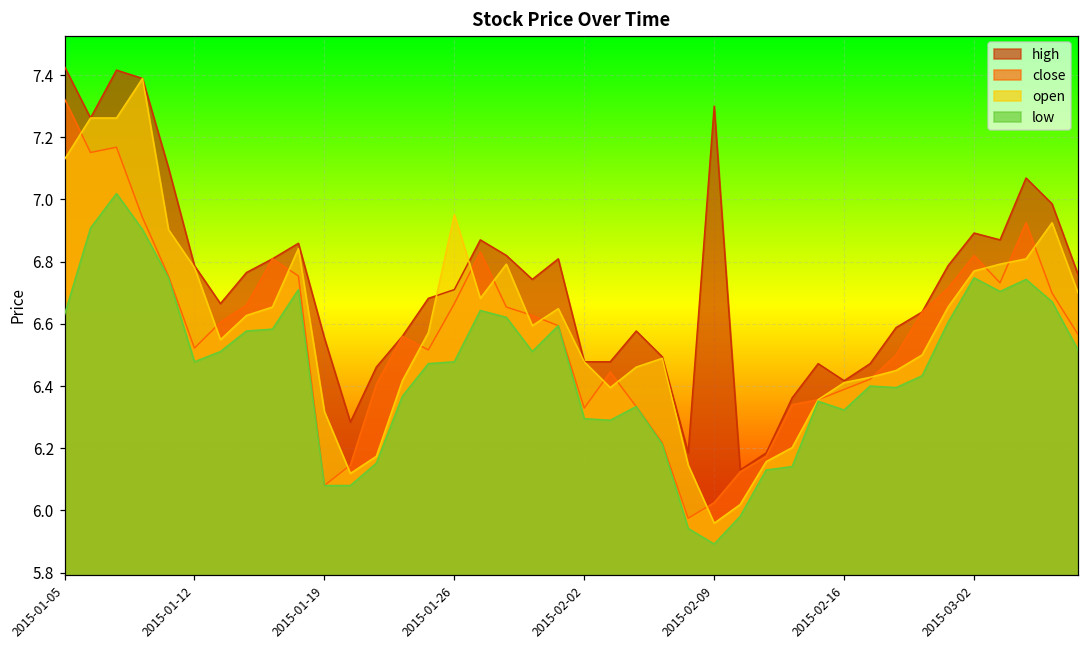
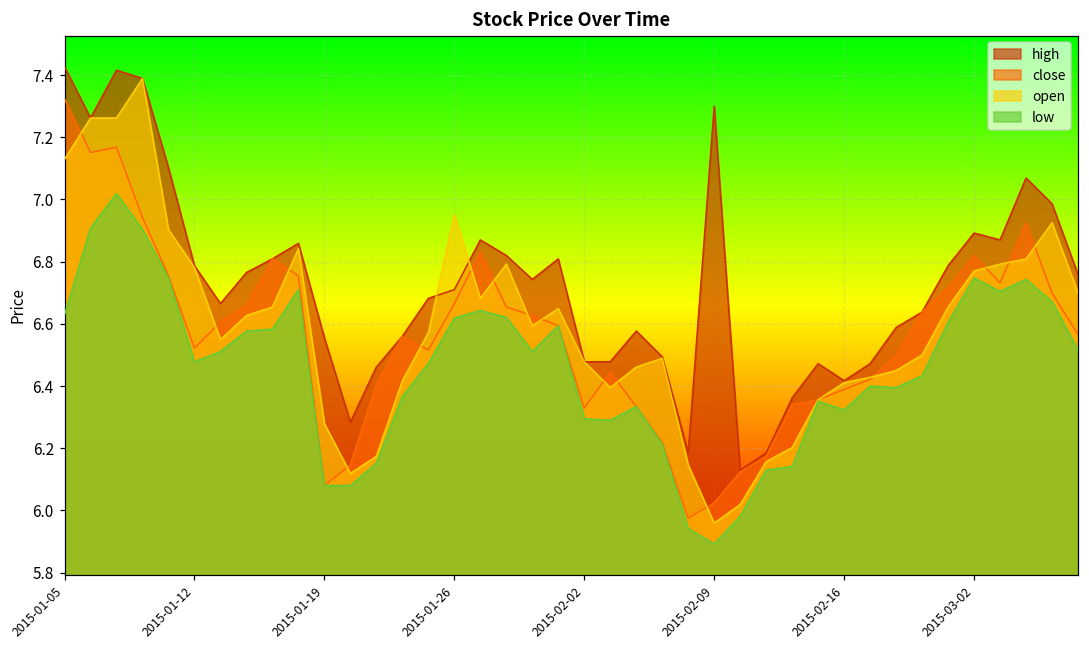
open, 2015-01-19: 6.32 -> 6.28
low, 2015-01-26: 6.48 -> 6.62
